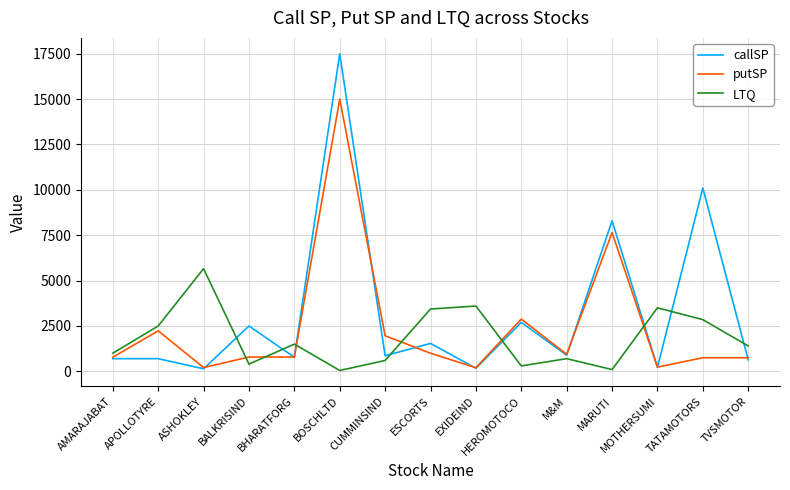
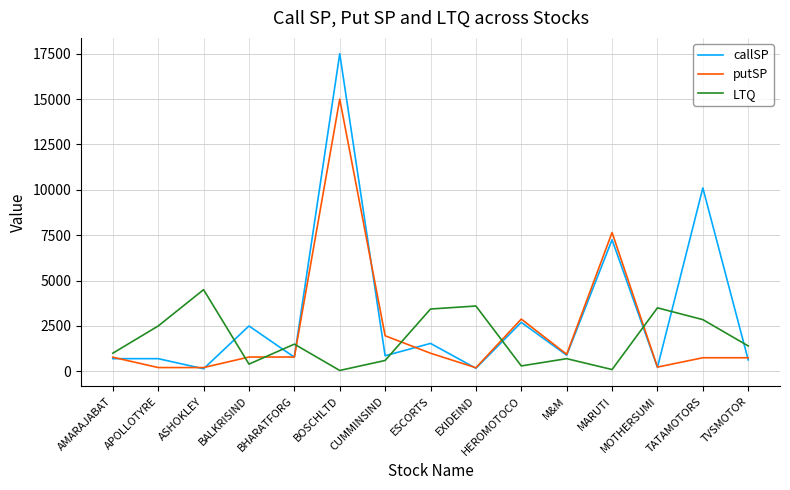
putSP, APOLLOTYRE: 2200 -> 200
LTQ, ASHOKLEY: 5700 -> 4500
callSP, MARUTI: 8300 -> 7300
